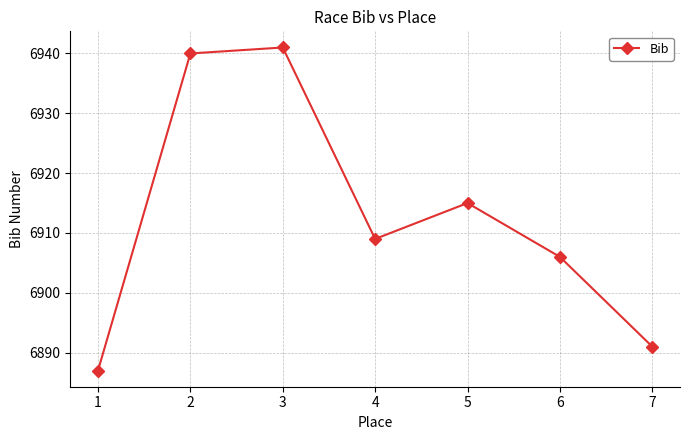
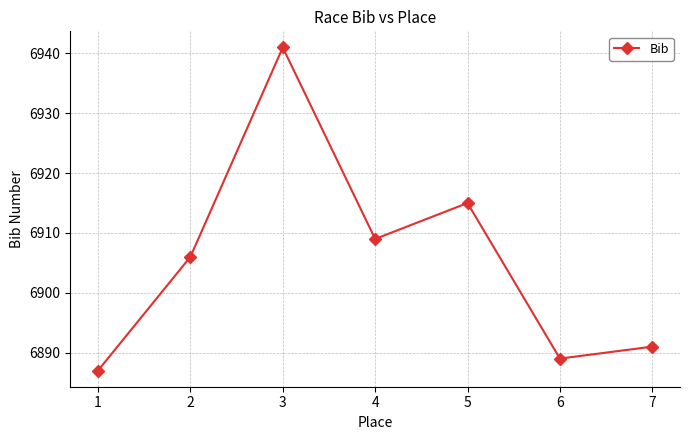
2: 6940 -> 6906
6: 6906 -> 6889
